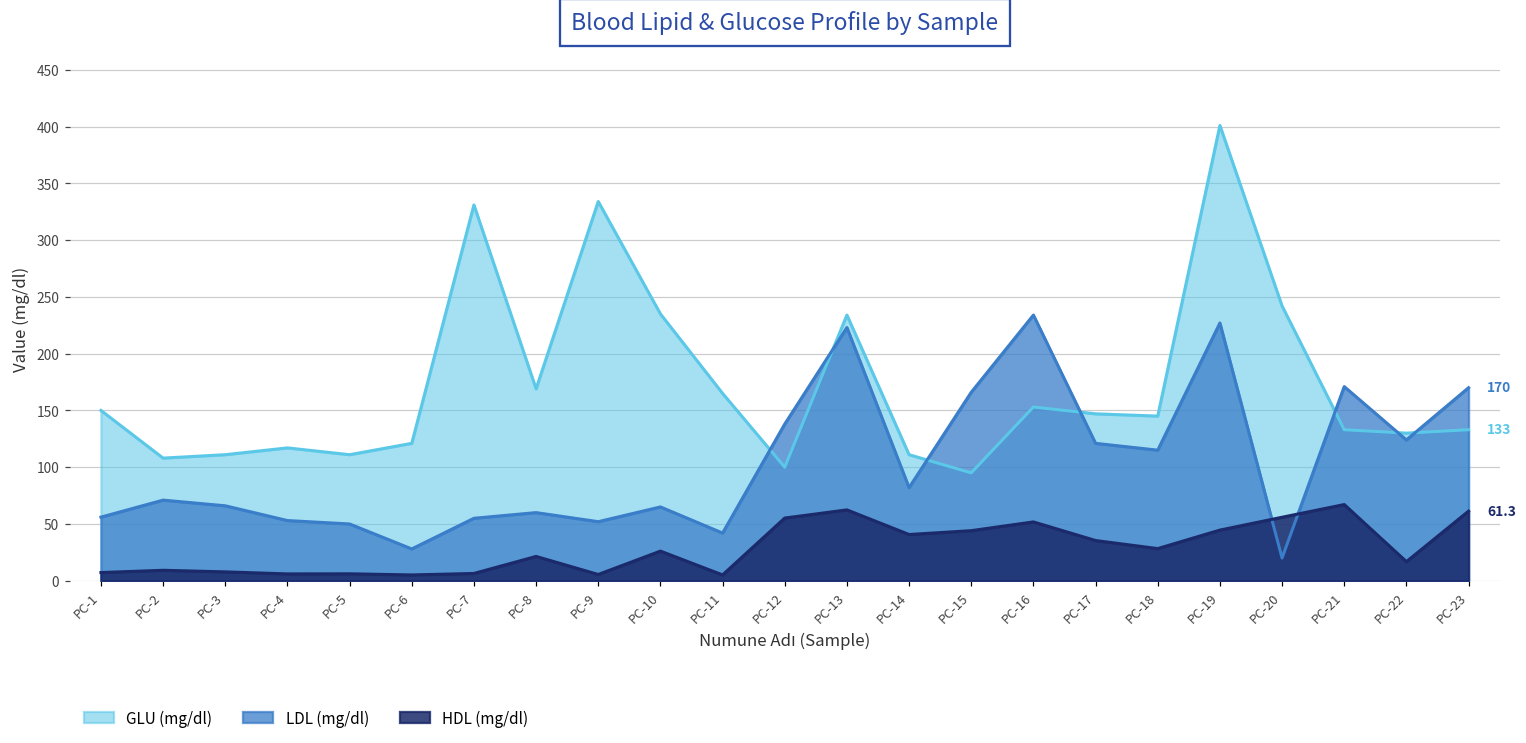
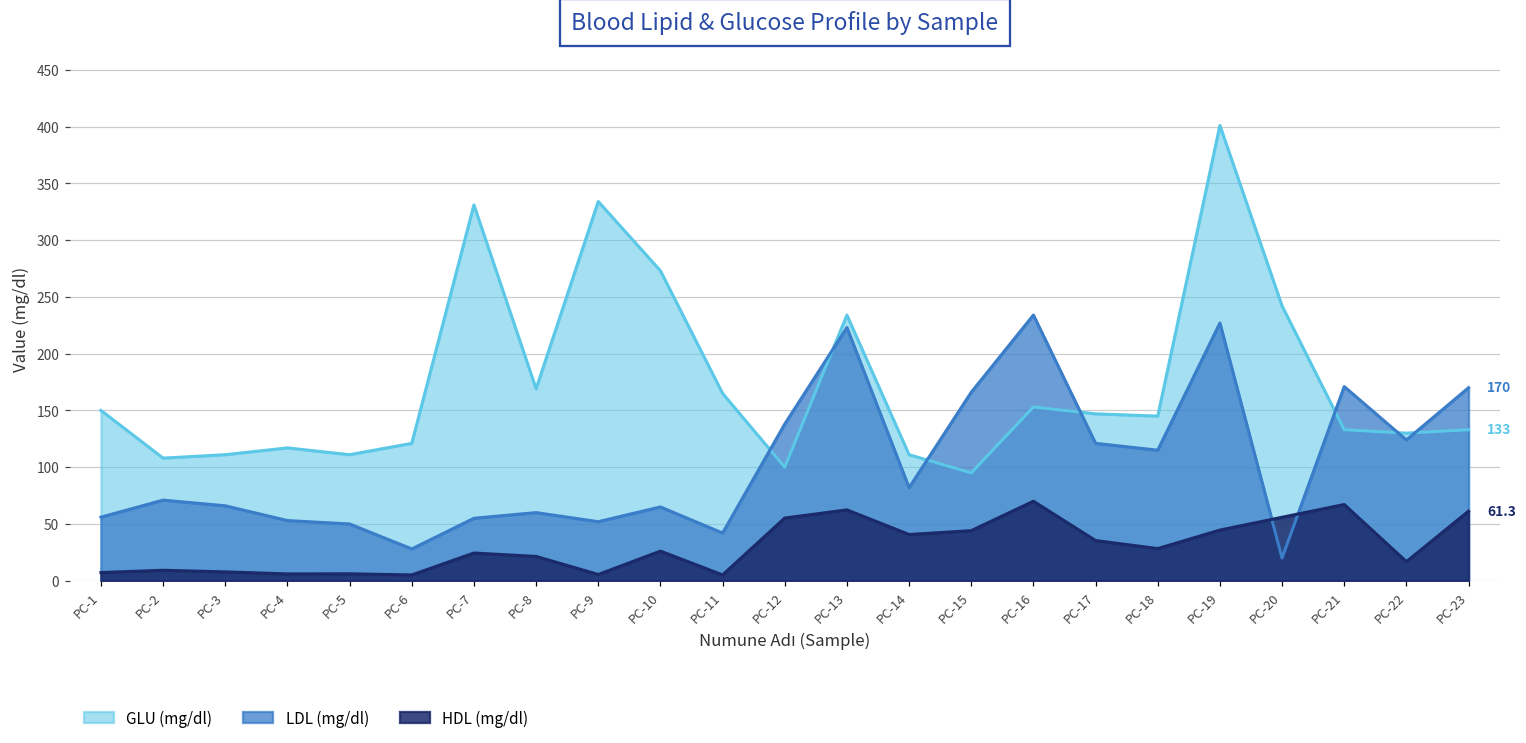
HDL (mg/dl), PC-7: 6 -> 24
GLU (mg/dl), PC-10: 235 -> 273
HDL (mg/dl), PC-16: 52 -> 70
